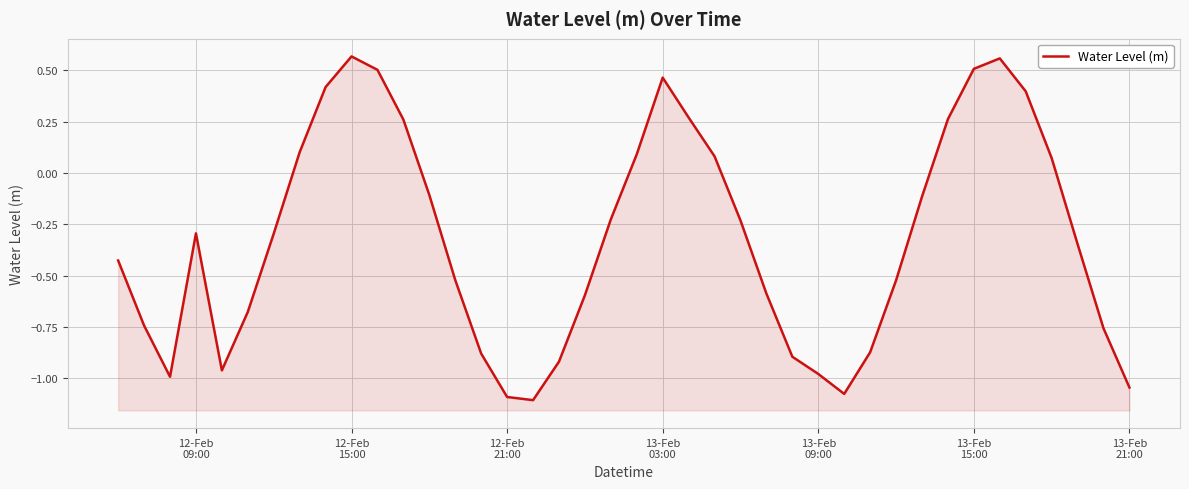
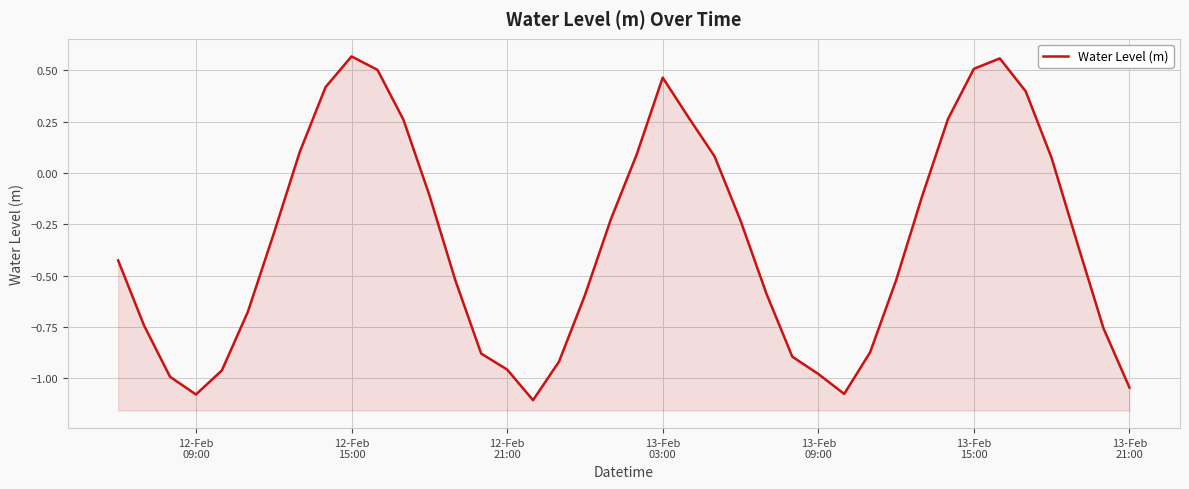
12-Feb 09:00: -0.29 -> -1.08
12-Feb 21:00: -1.09 -> -0.96
